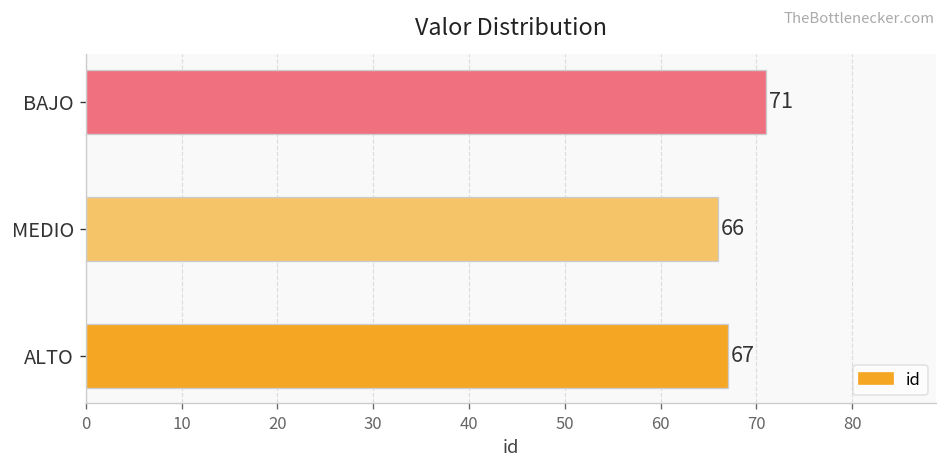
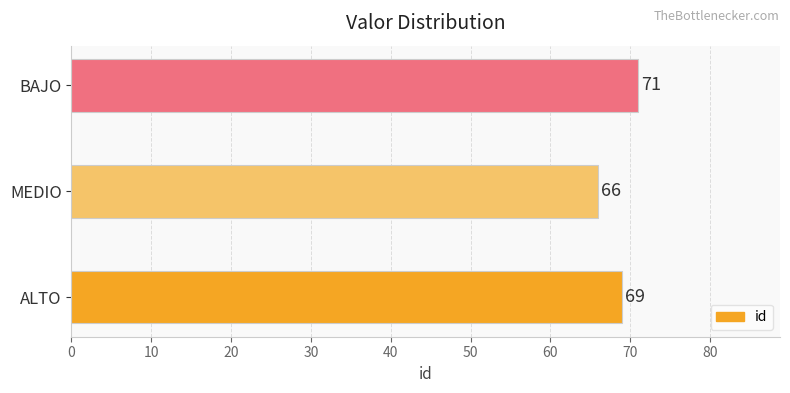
ALTO: 67 -> 69
